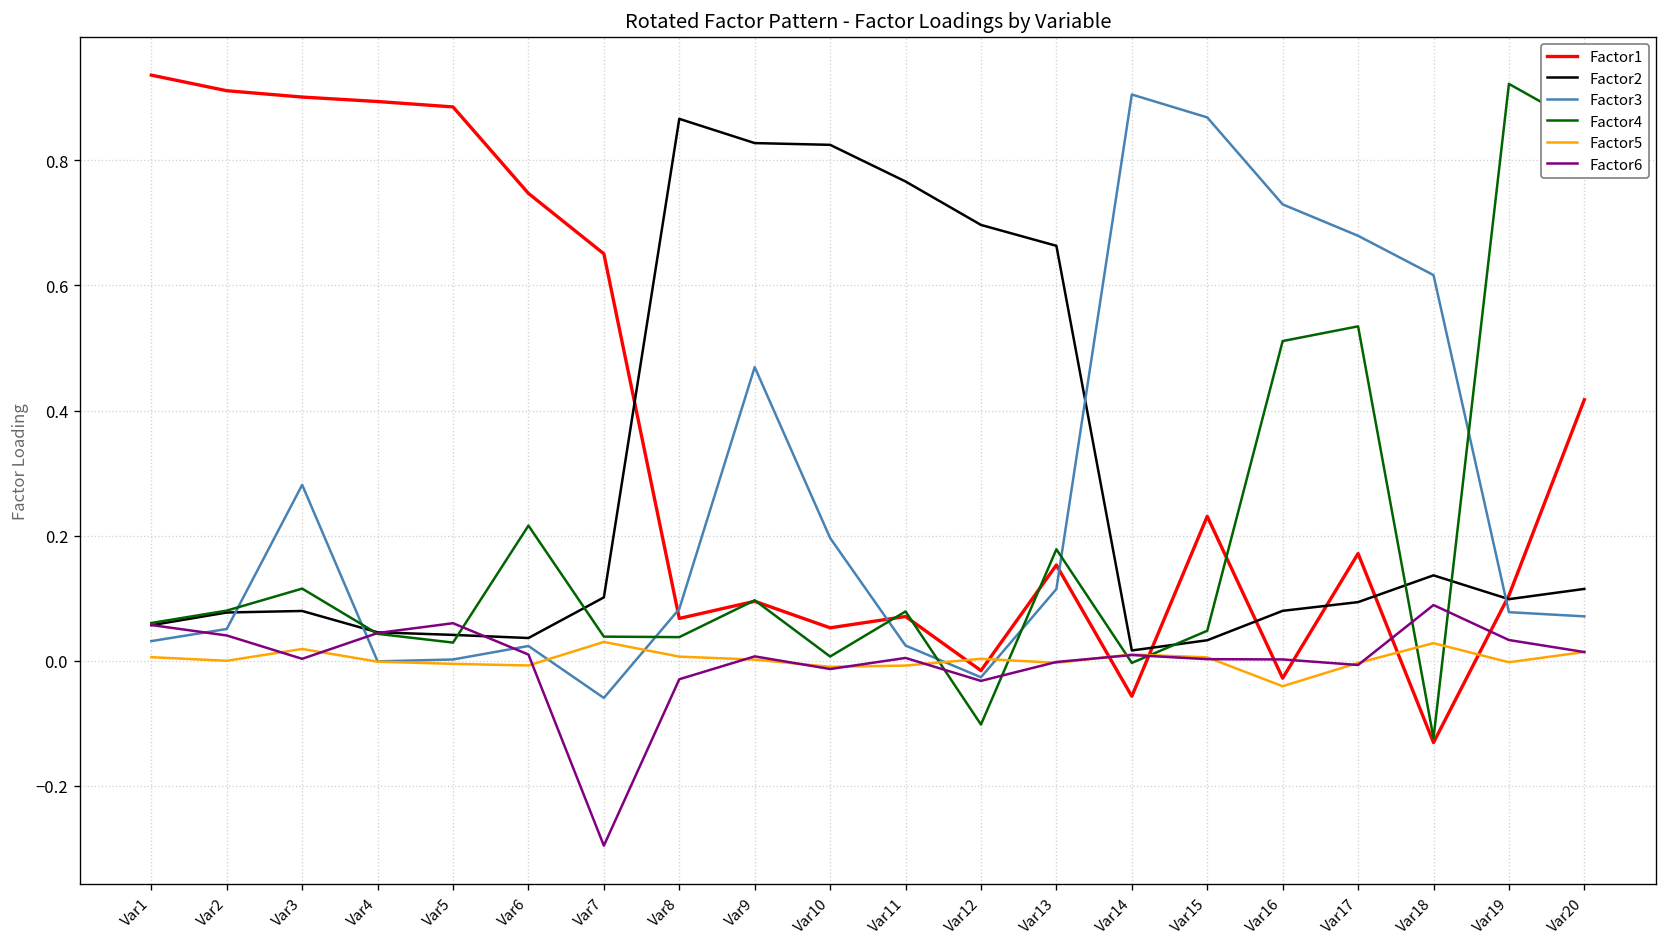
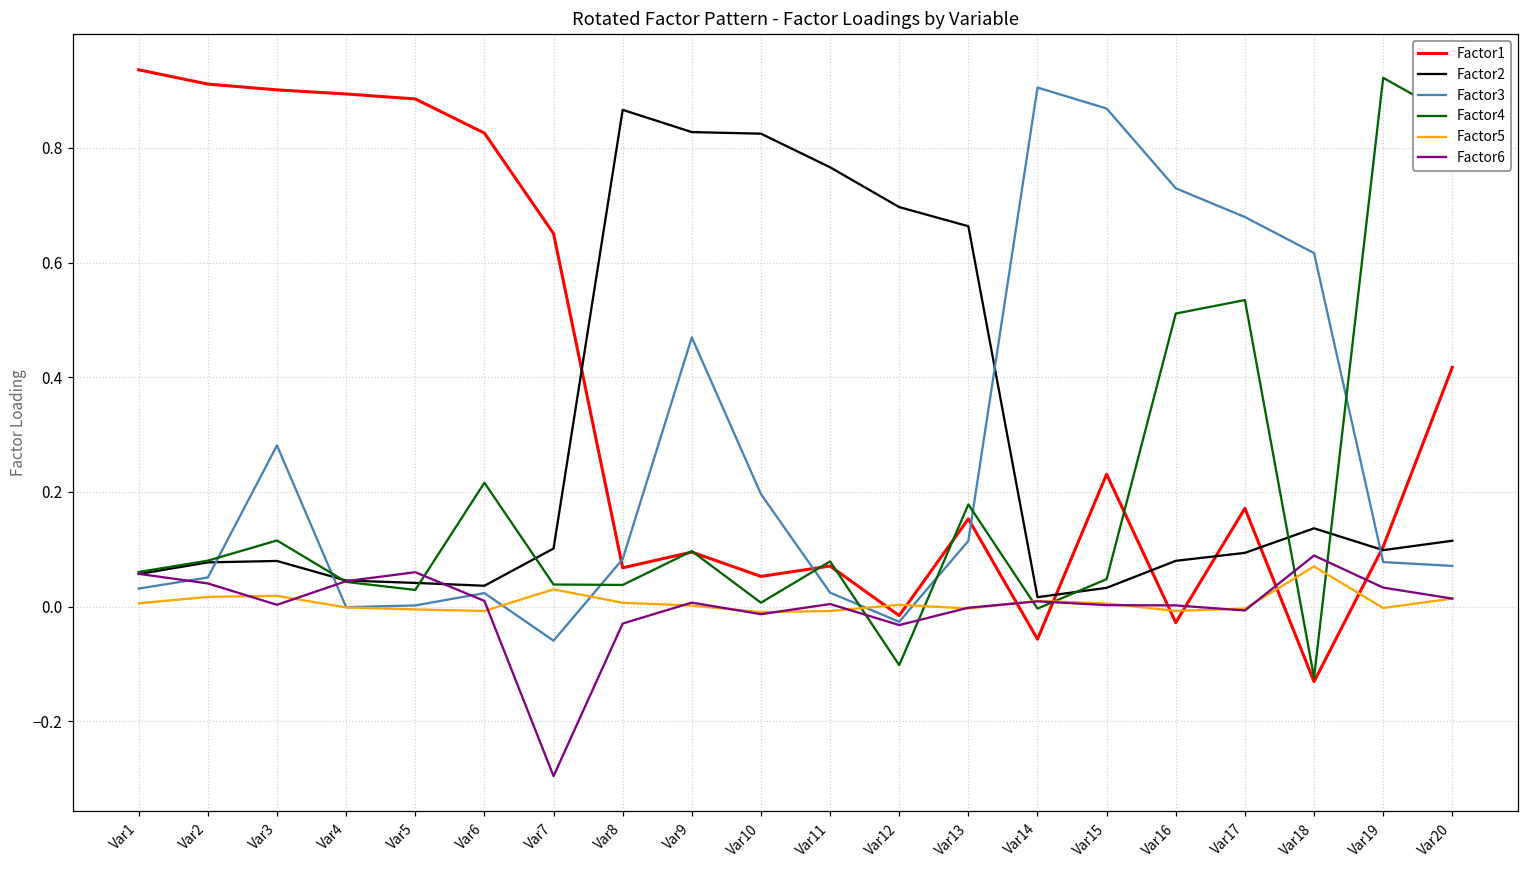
Factor5, Var2: 0.00 -> 0.02
Factor1, Var6: 0.75 -> 0.83
Factor5, Var16: -0.04 -> -0.01
Factor5, Var18: 0.03 -> 0.07
